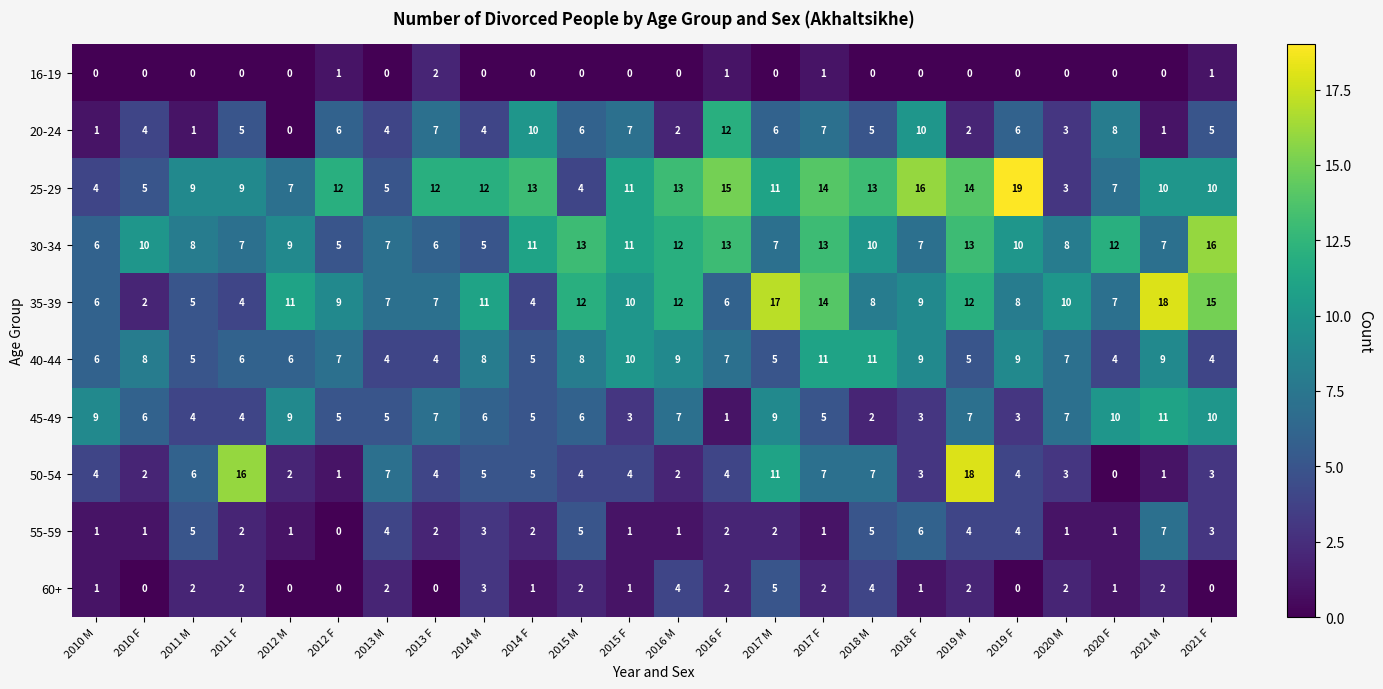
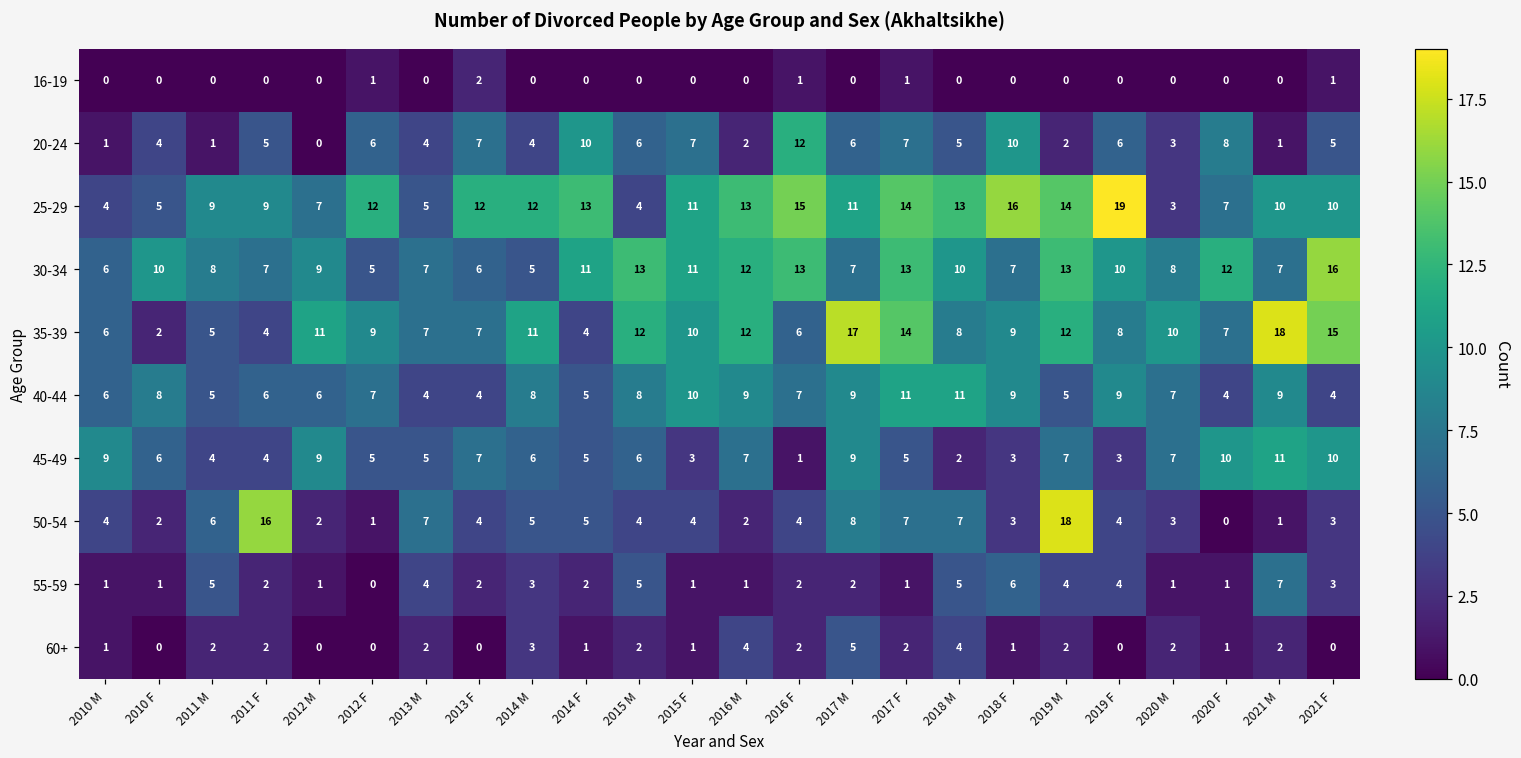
40-44, 2017 M: 5 -> 9
50-54, 2017 M: 11 -> 8
